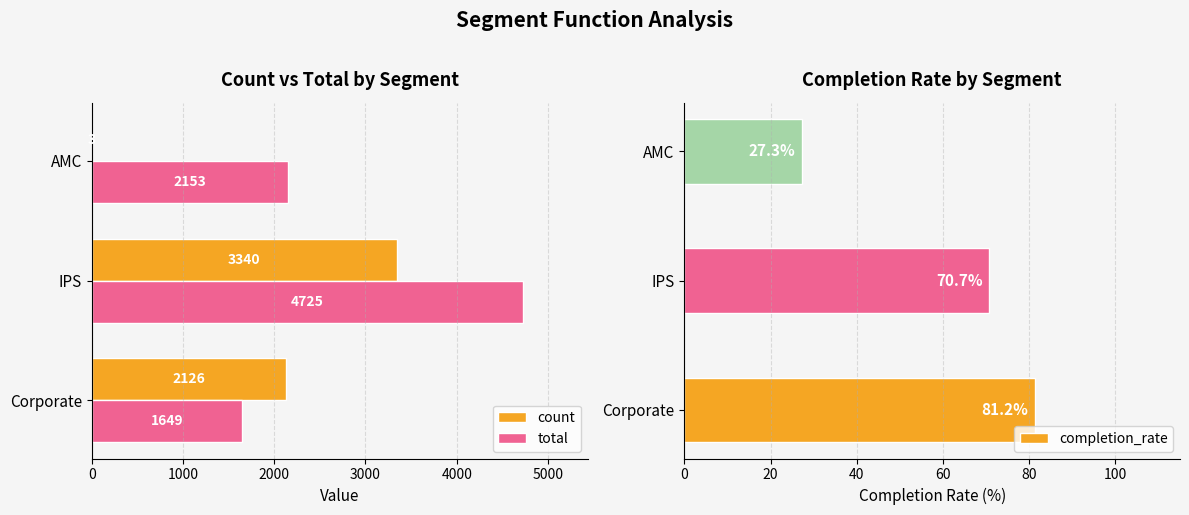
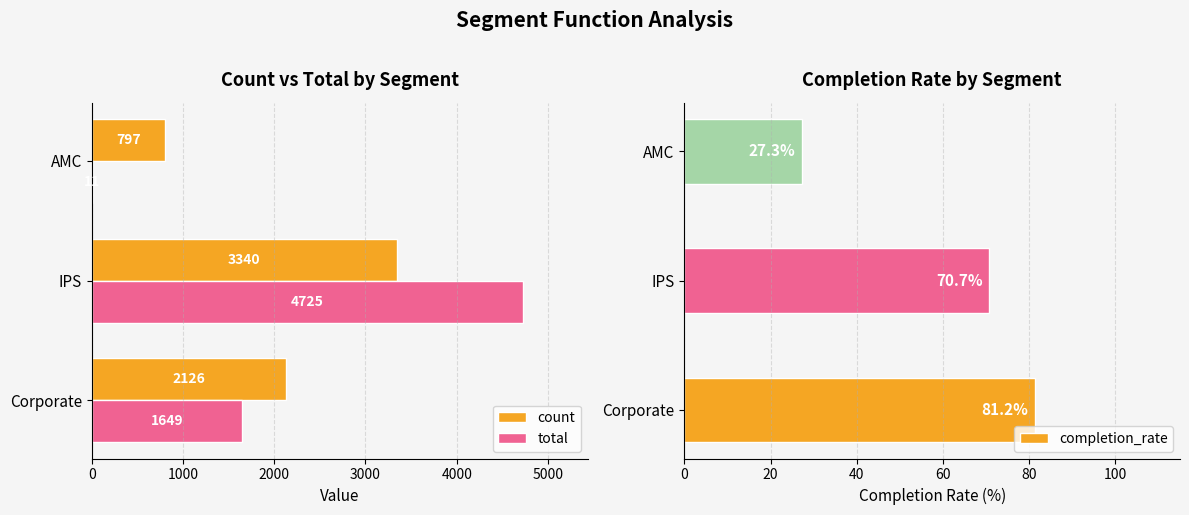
Count vs Total by Segment, count, AMC: 0 -> 800
Count vs Total by Segment, total, AMC: 2200 -> 0
